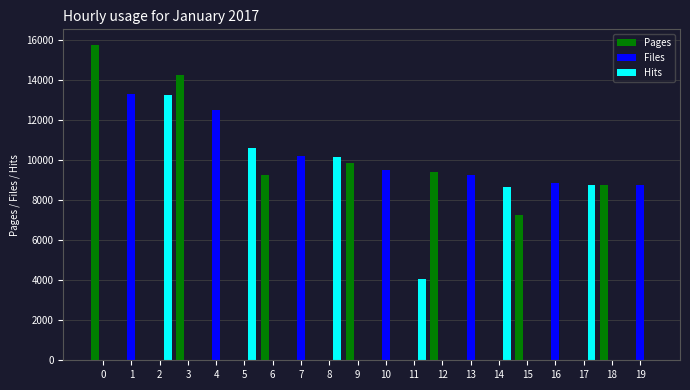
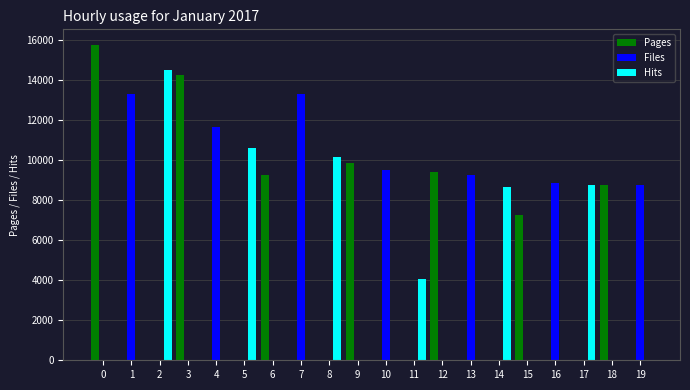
Hits, 2: 13200 -> 14500
Files, 4: 12500 -> 11600
Files, 7: 10200 -> 13300
